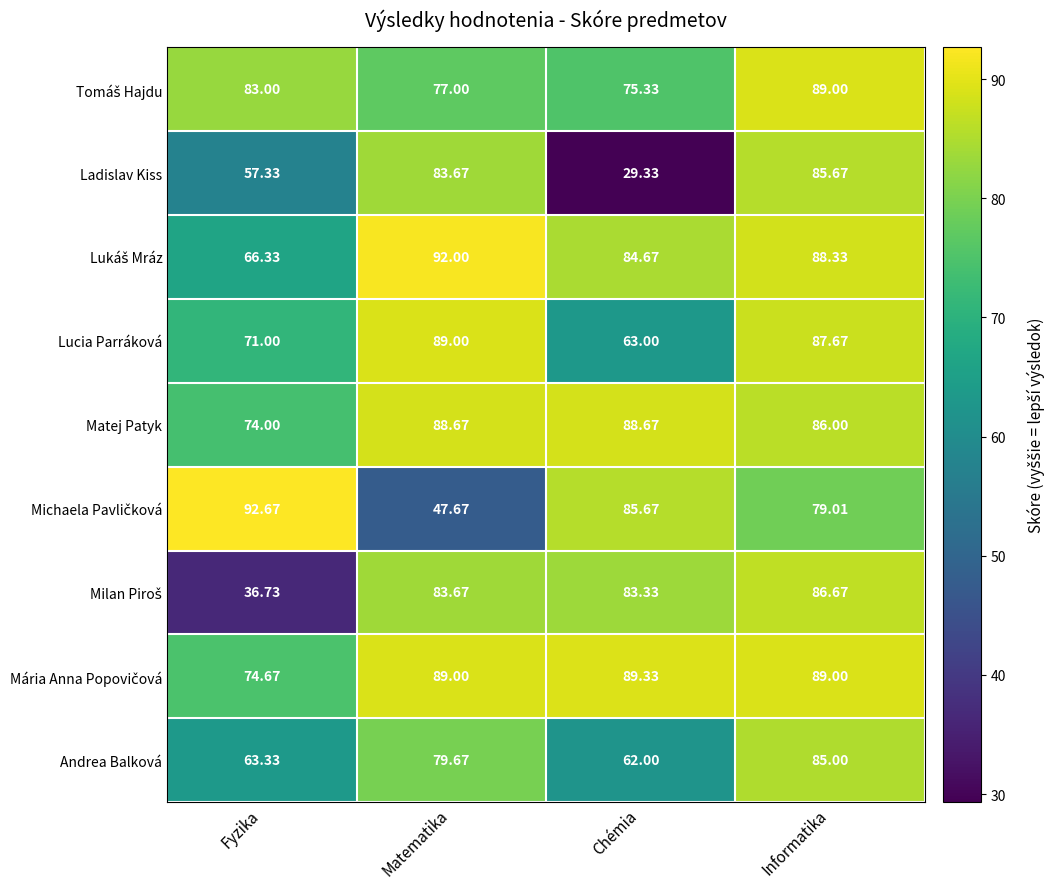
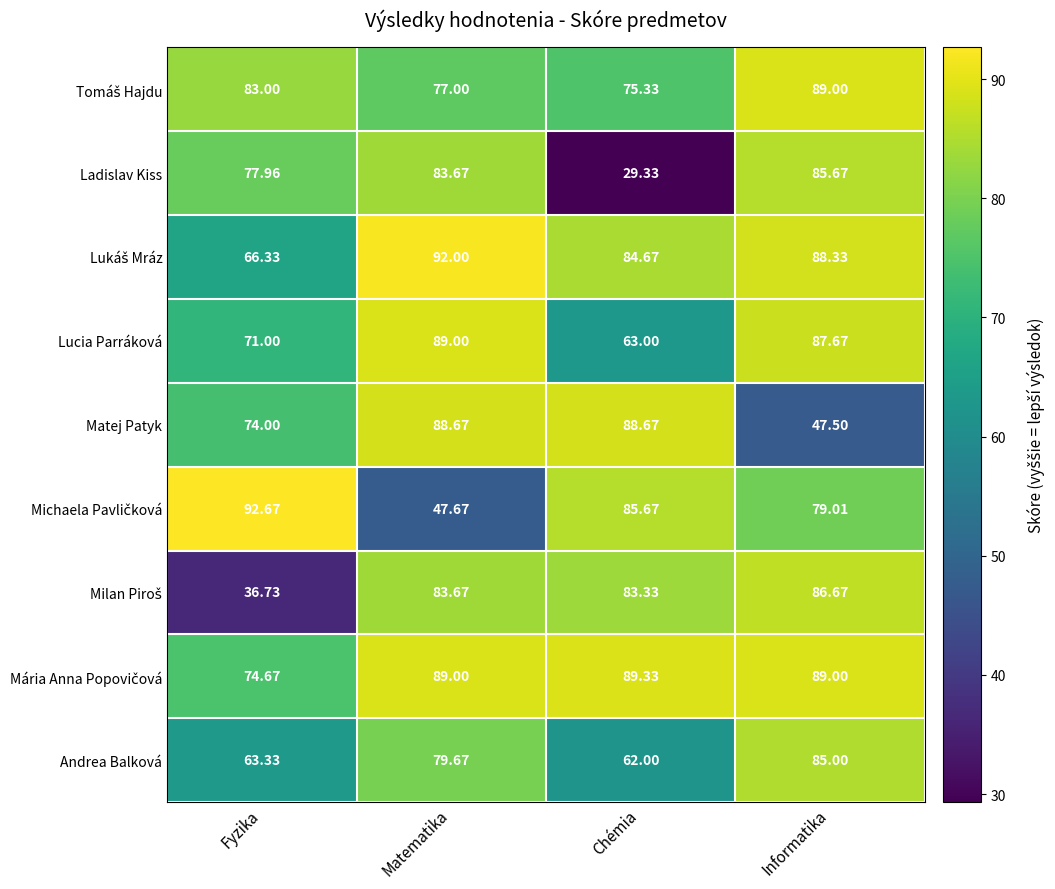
Ladislav Kiss, Fyzika: 57.33 -> 77.96
Matej Patyk, Informatika: 86.00 -> 47.50
